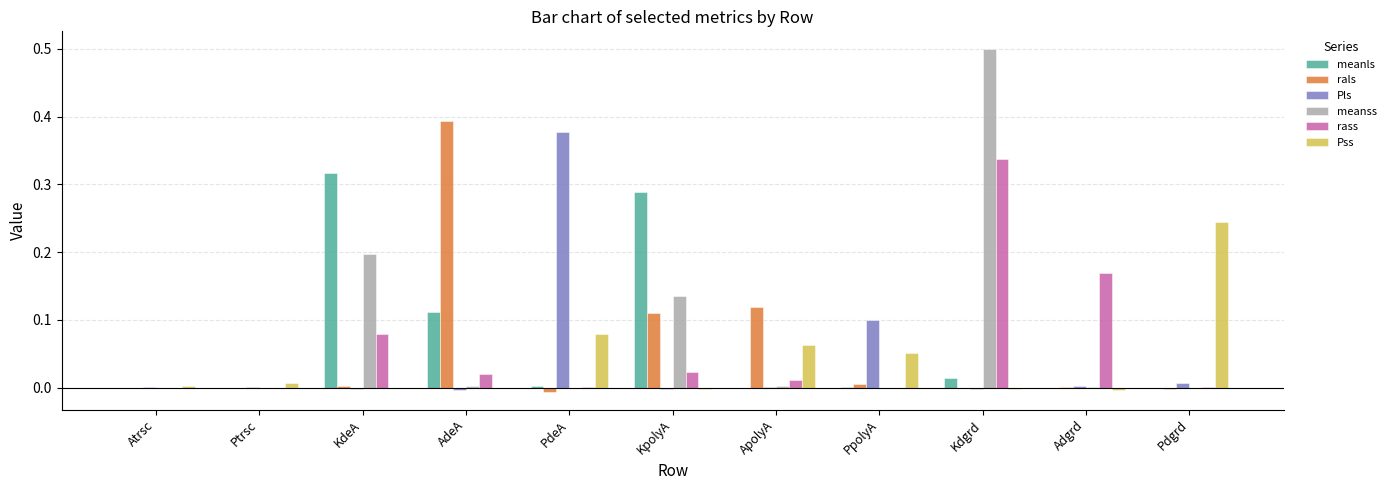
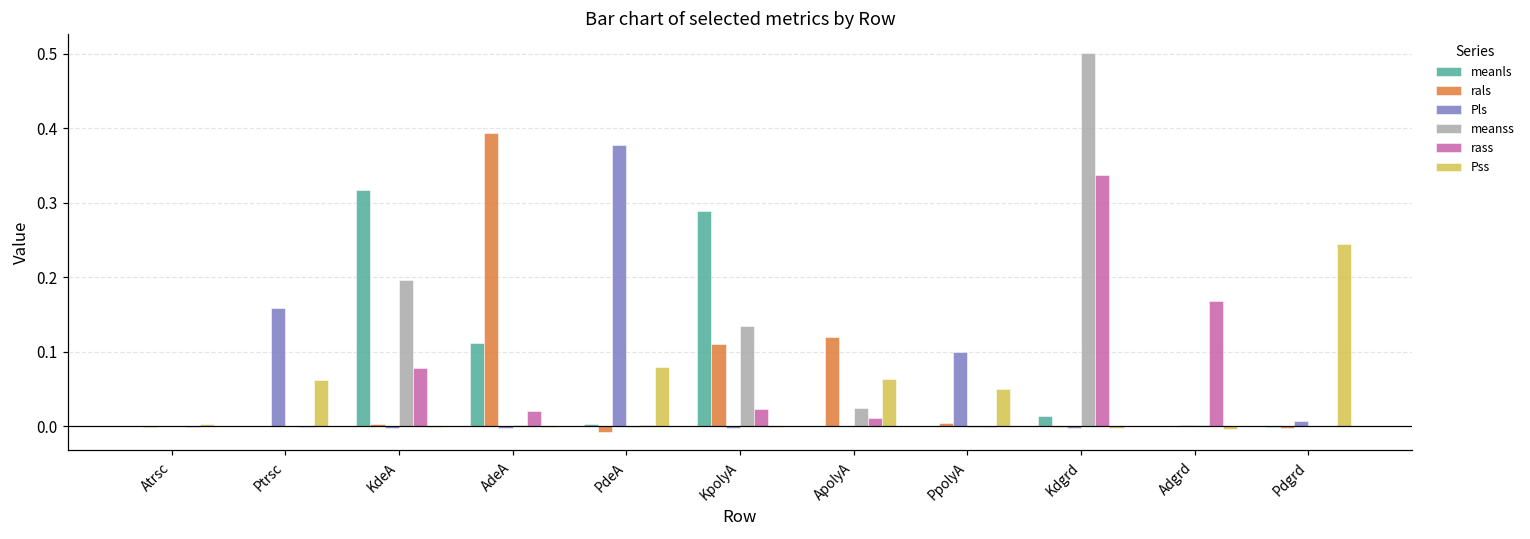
Pls, Ptrsc: 0.00 -> 0.16
Pss, Ptrsc: 0.01 -> 0.06
meanss, ApolyA: 0.00 -> 0.03
